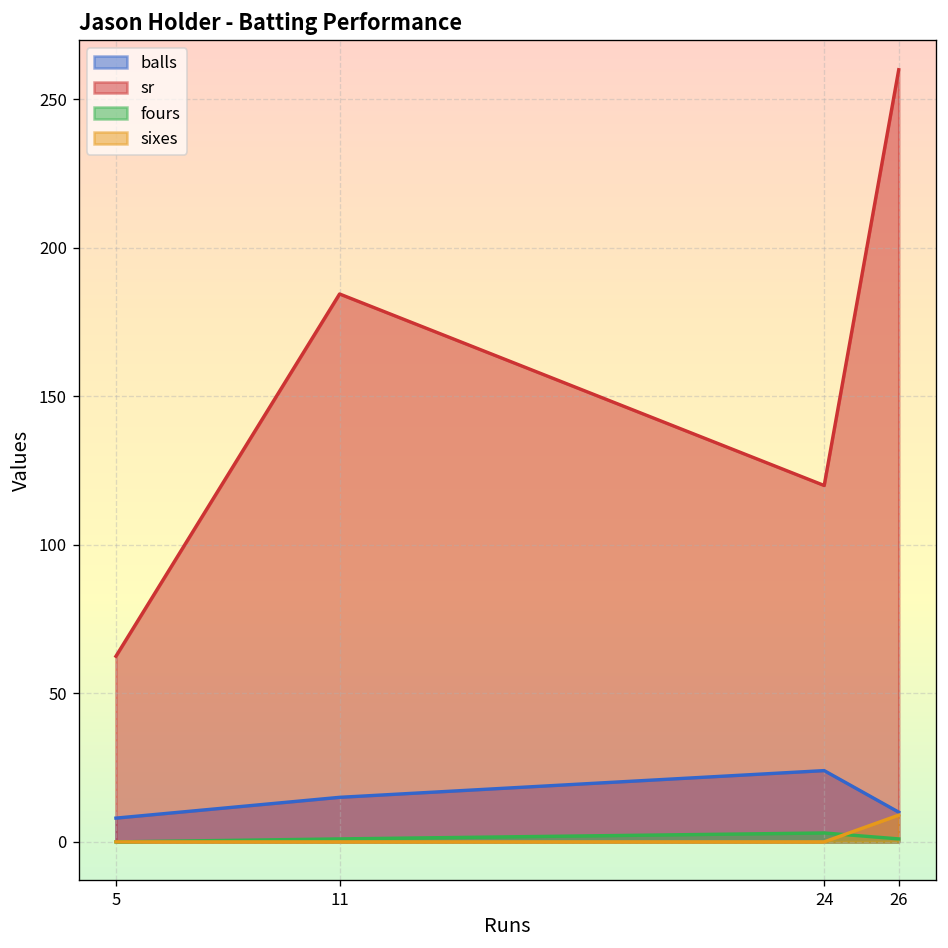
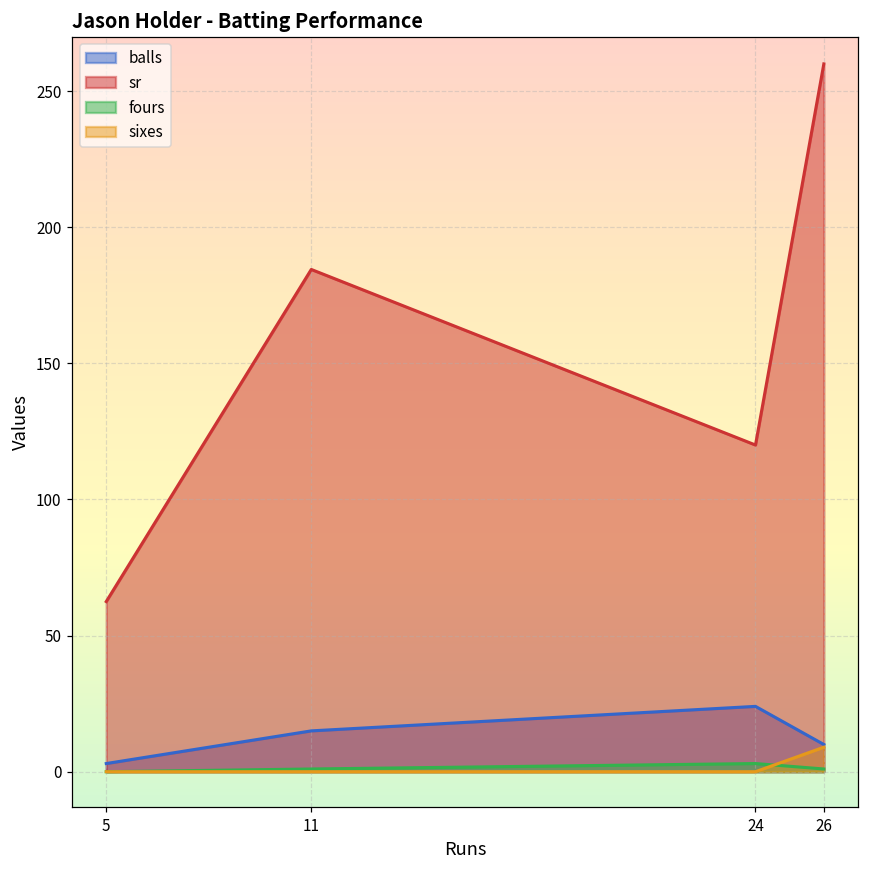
balls, 5: 8 -> 3
